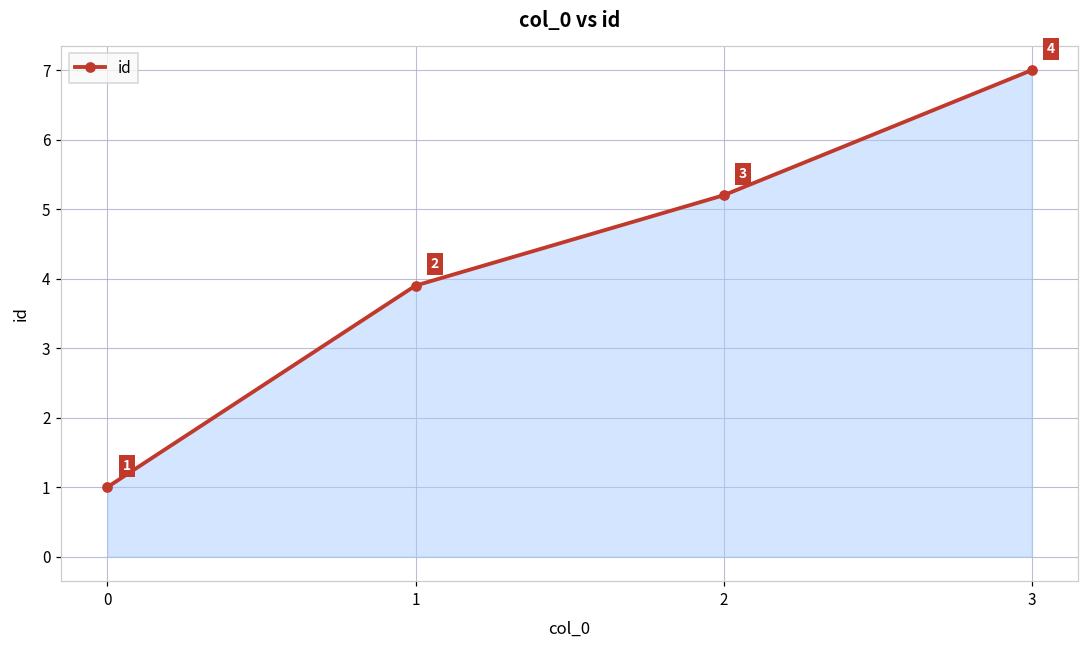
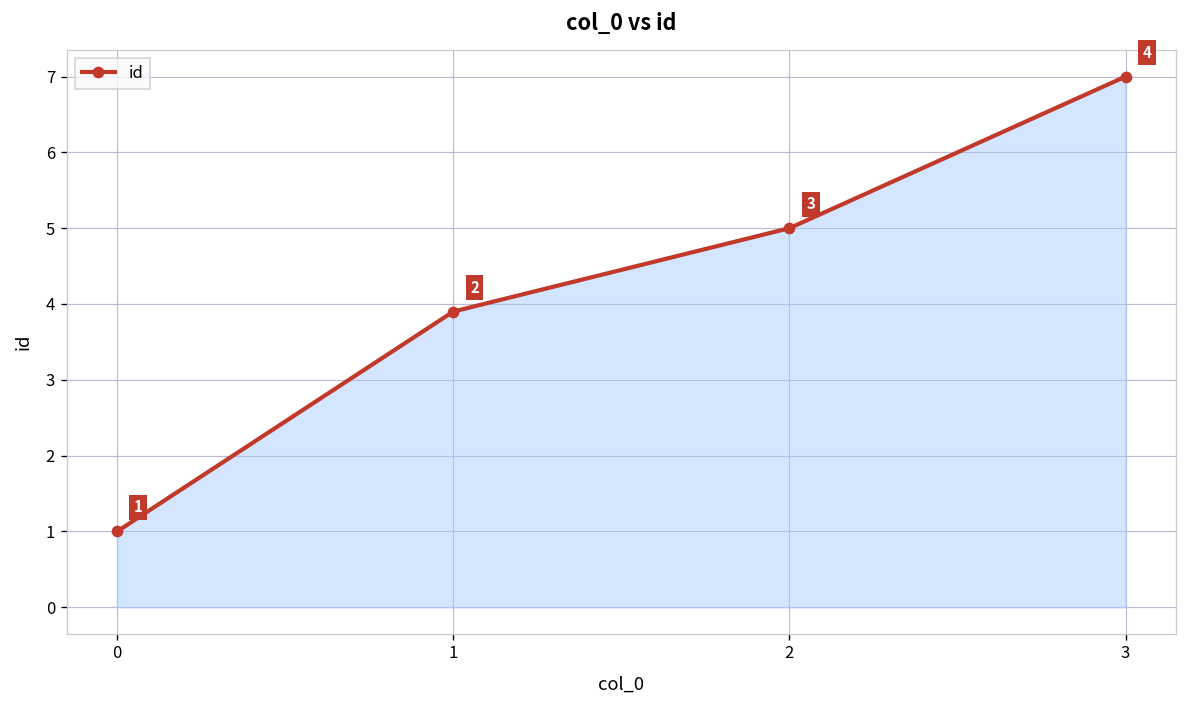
2: 5.2 -> 5.0
